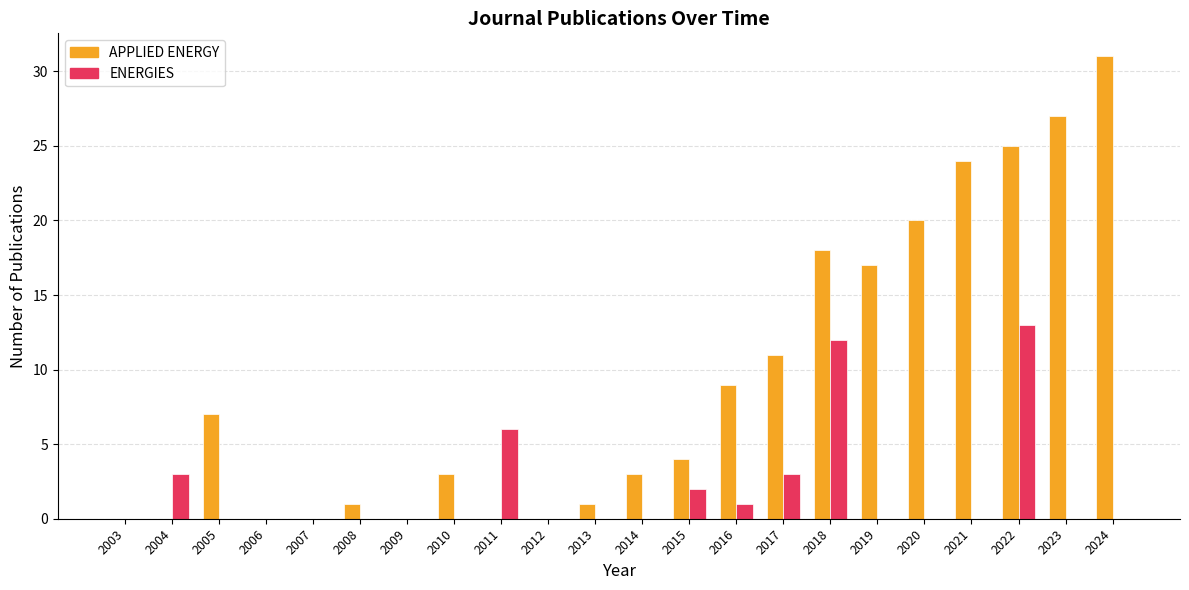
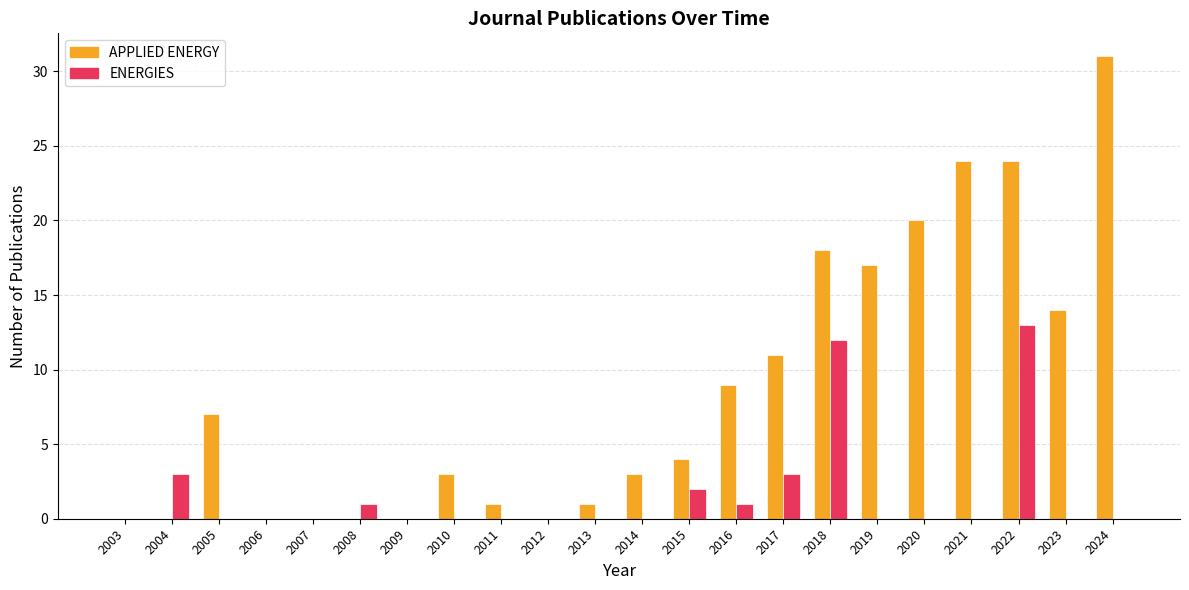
APPLIED ENERGY, 2008: 1 -> 0
ENERGIES, 2008: 0 -> 1
APPLIED ENERGY, 2011: 0 -> 1
ENERGIES, 2011: 6 -> 0
APPLIED ENERGY, 2022: 25 -> 24
APPLIED ENERGY, 2023: 27 -> 14
